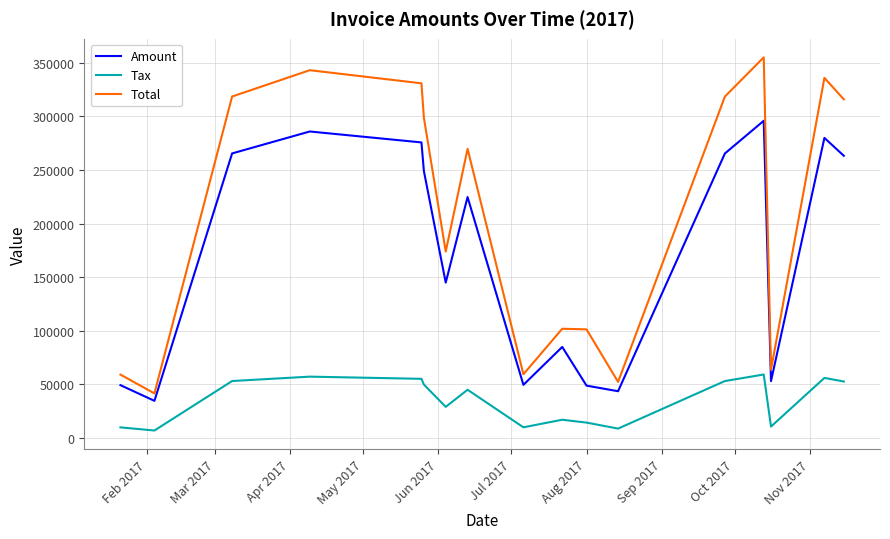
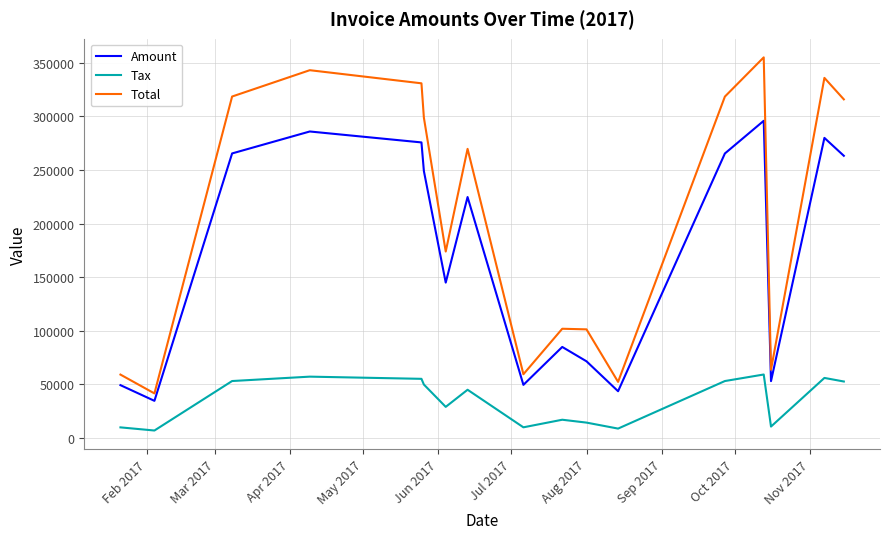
Amount, Aug 2017: 49000 -> 71000
